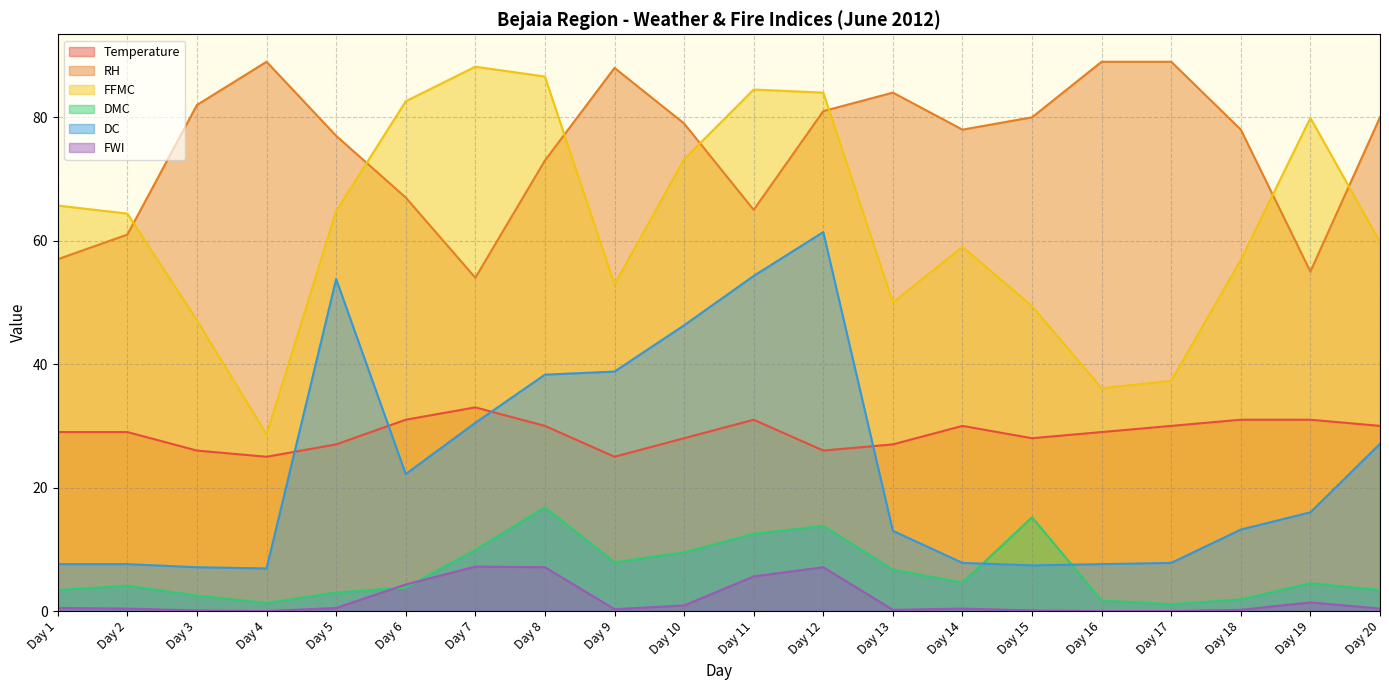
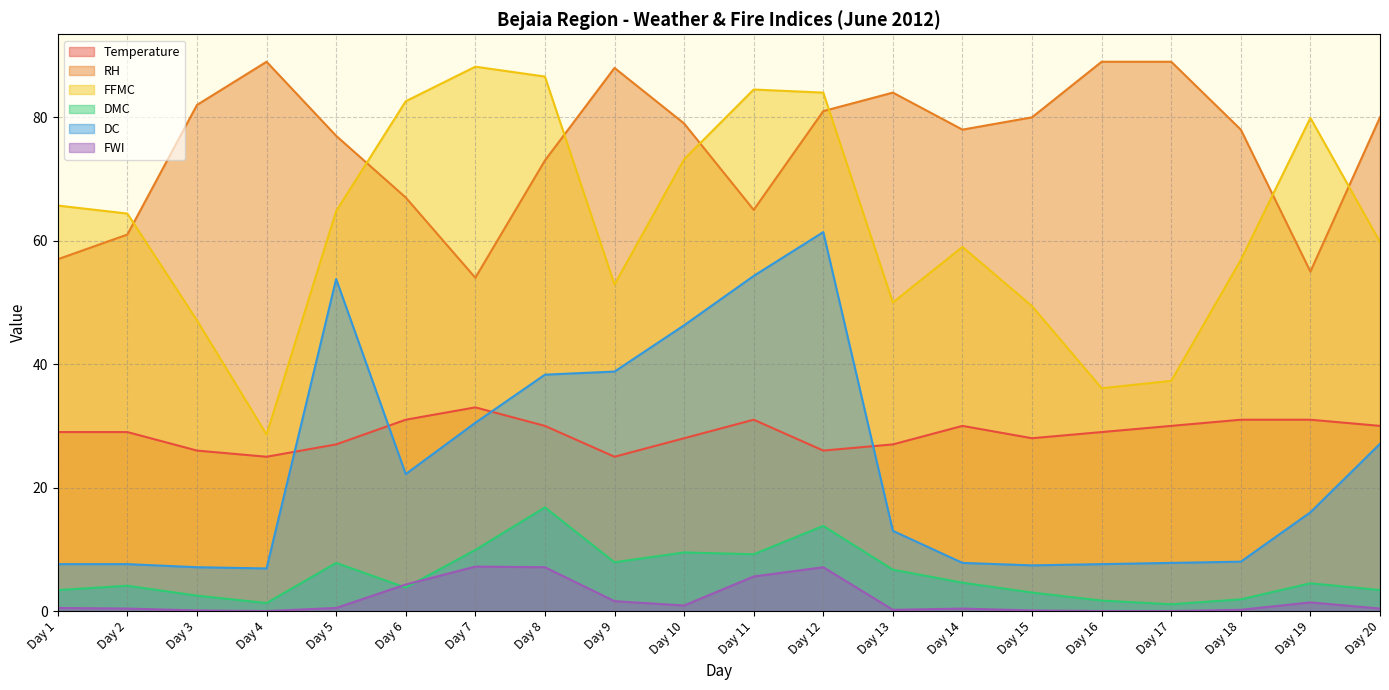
DMC, Day 5: 3 -> 8
FWI, Day 9: 0 -> 2
DMC, Day 11: 13 -> 9
DMC, Day 15: 15 -> 3
DC, Day 18: 13 -> 8
